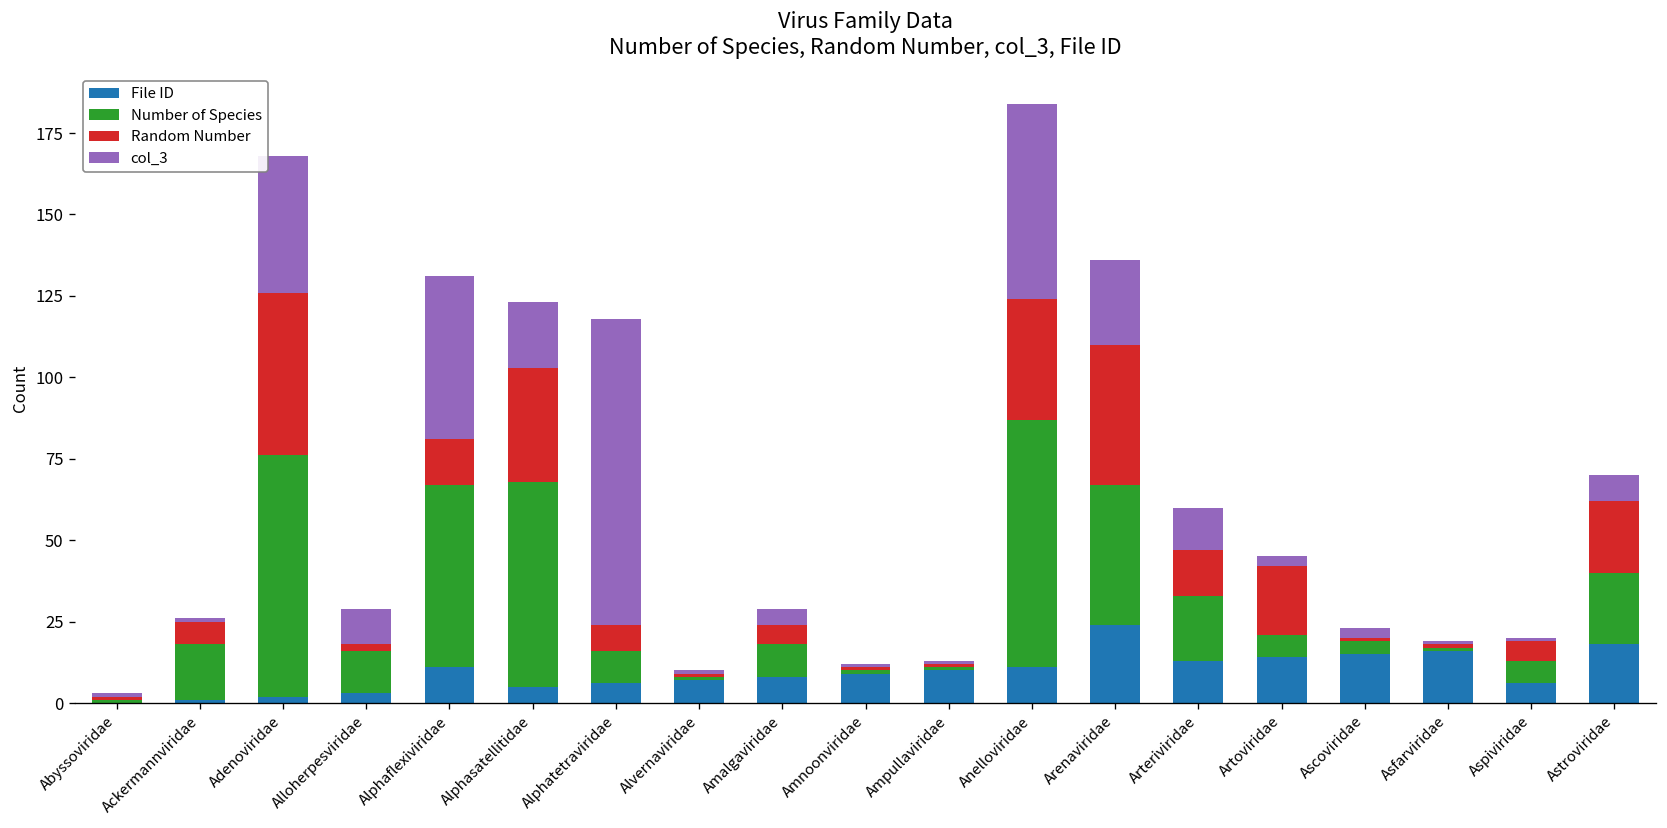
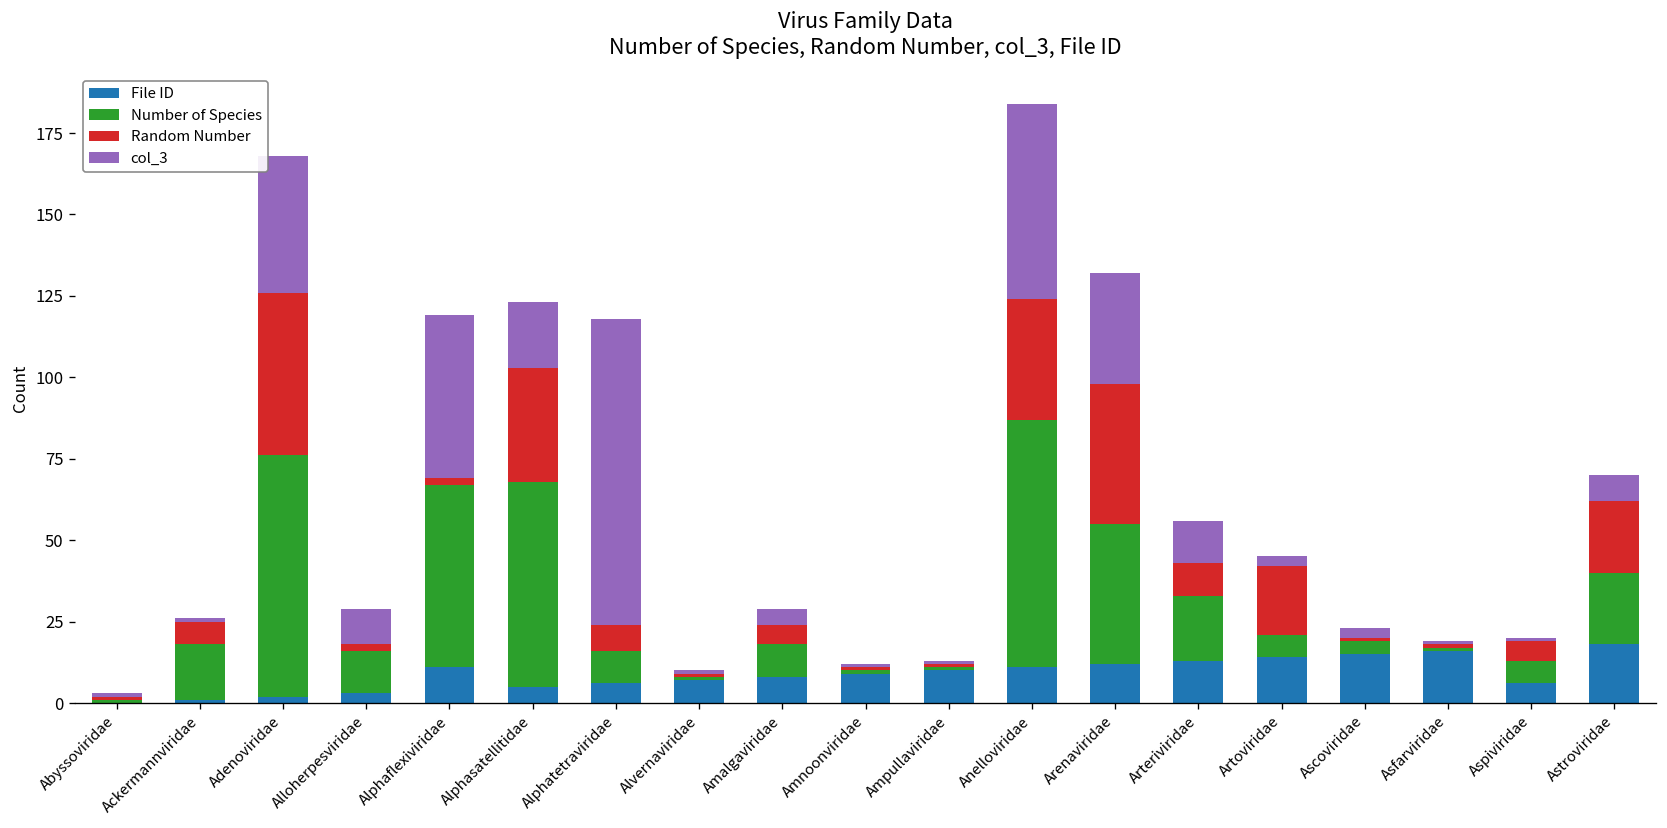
Random Number, Alphaflexiviridae: 14 -> 2
File ID, Arenaviridae: 24 -> 12
col_3, Arenaviridae: 26 -> 34
Random Number, Arteriviridae: 14 -> 10
